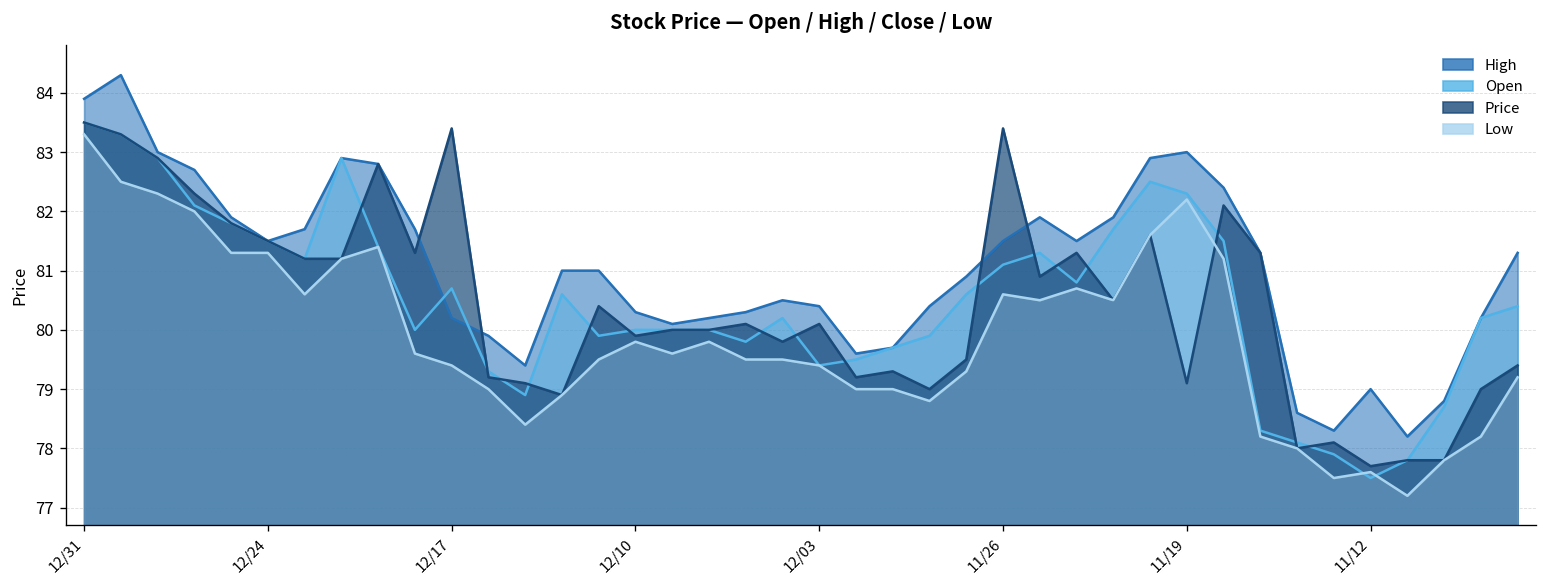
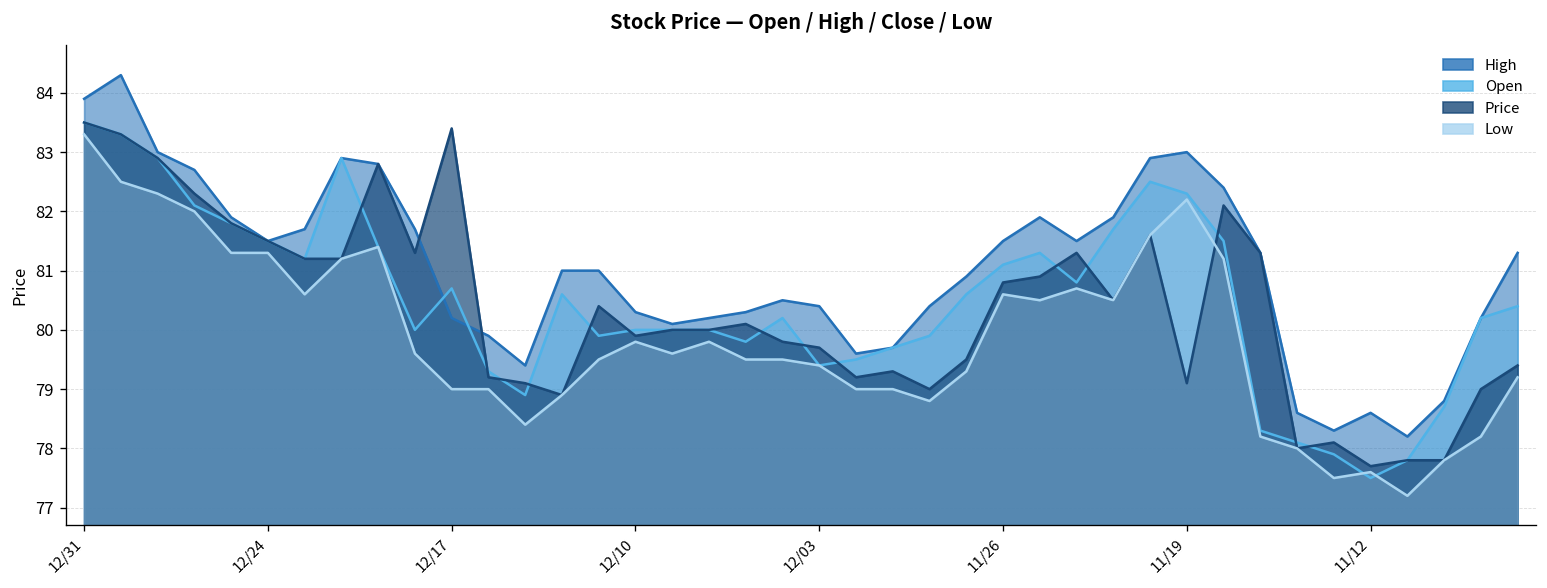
Low, 12/17: 79.4 -> 79.0
Price, 12/03: 80.1 -> 79.7
Price, 11/26: 83.4 -> 80.8
High, 11/12: 79.0 -> 78.6
